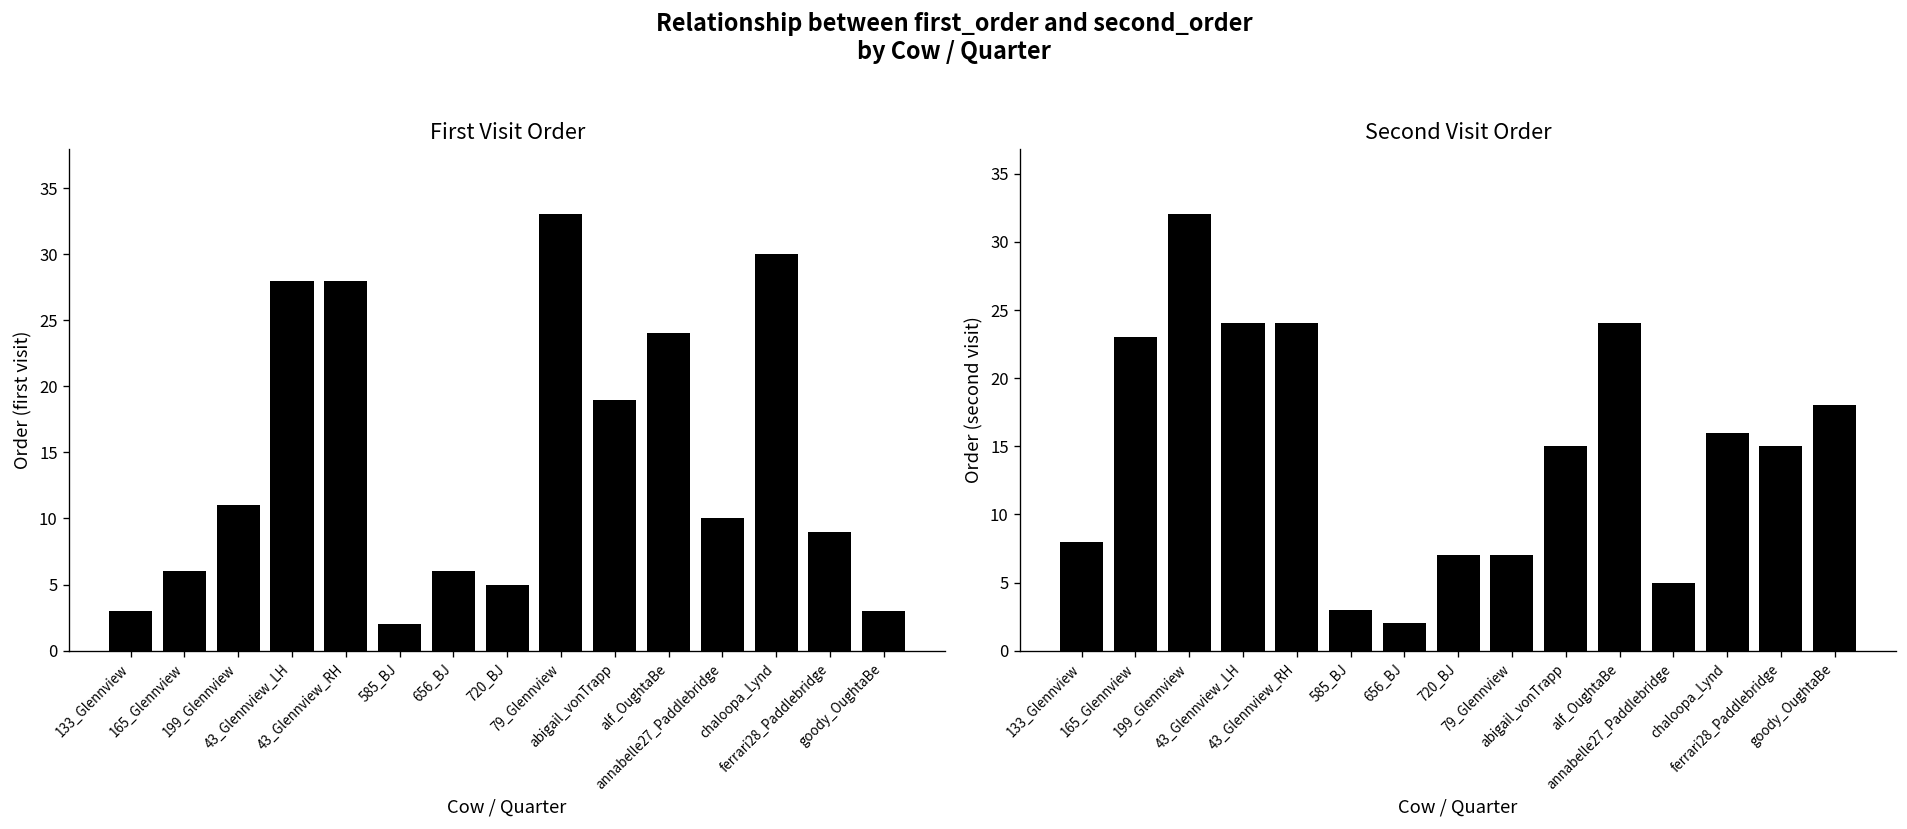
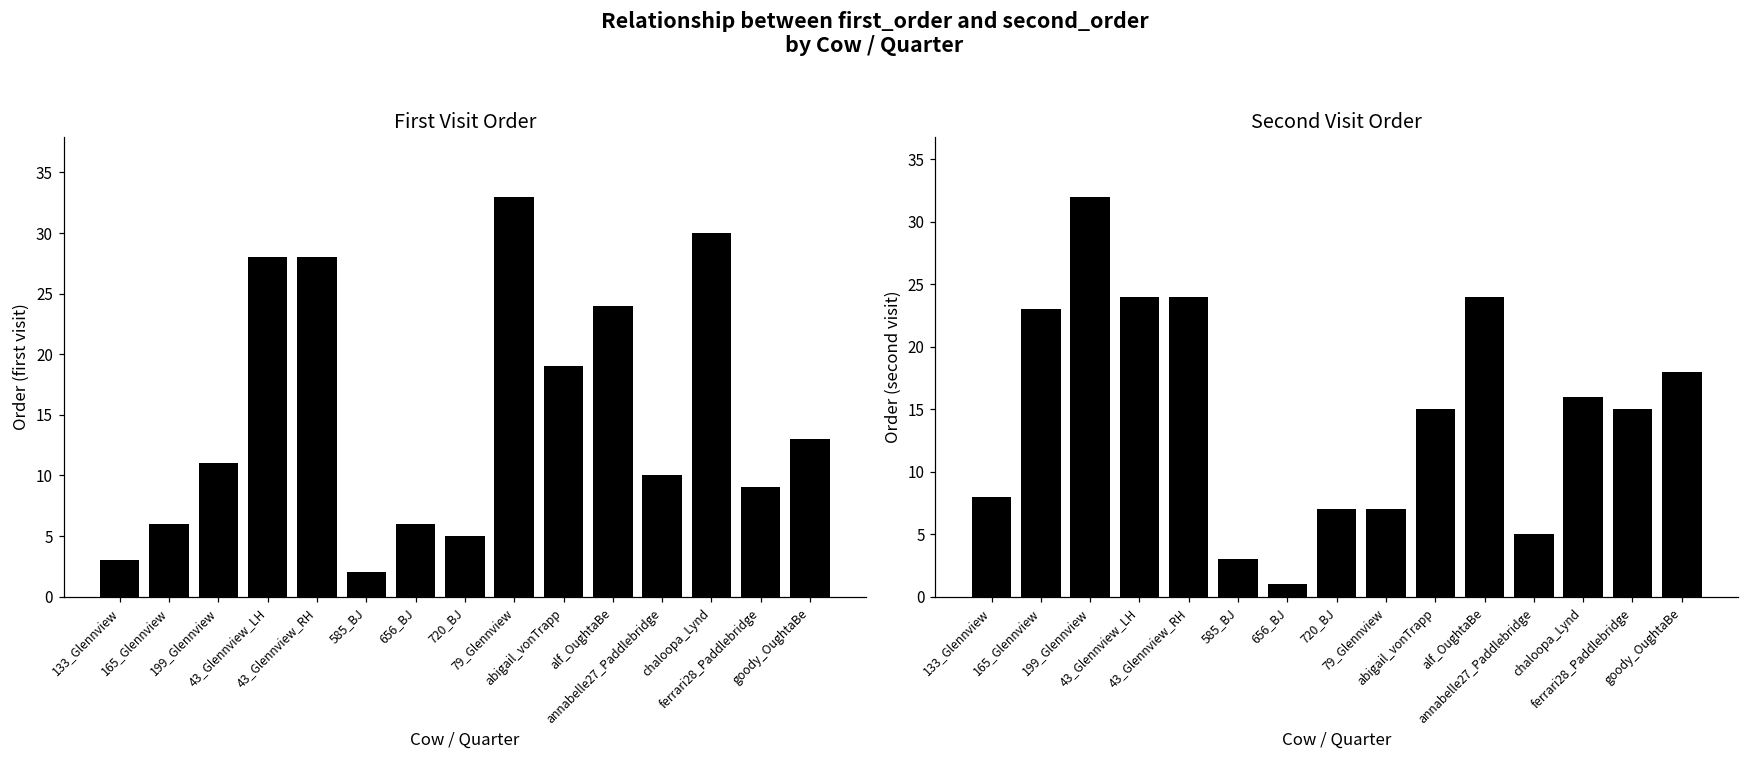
First Visit Order, goody_OughtaBe: 3 -> 13
Second Visit Order, 656_BJ: 2 -> 1
